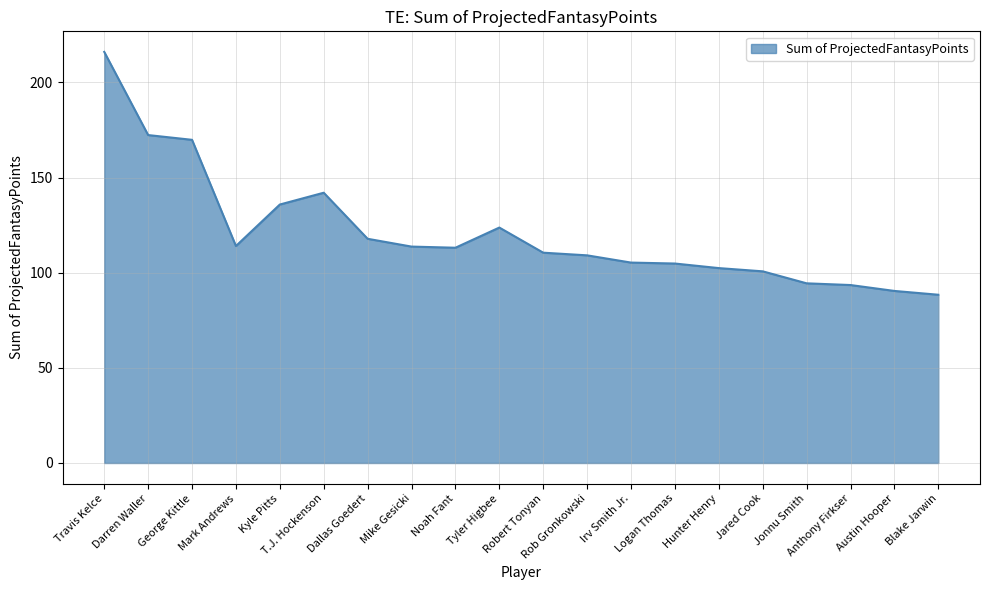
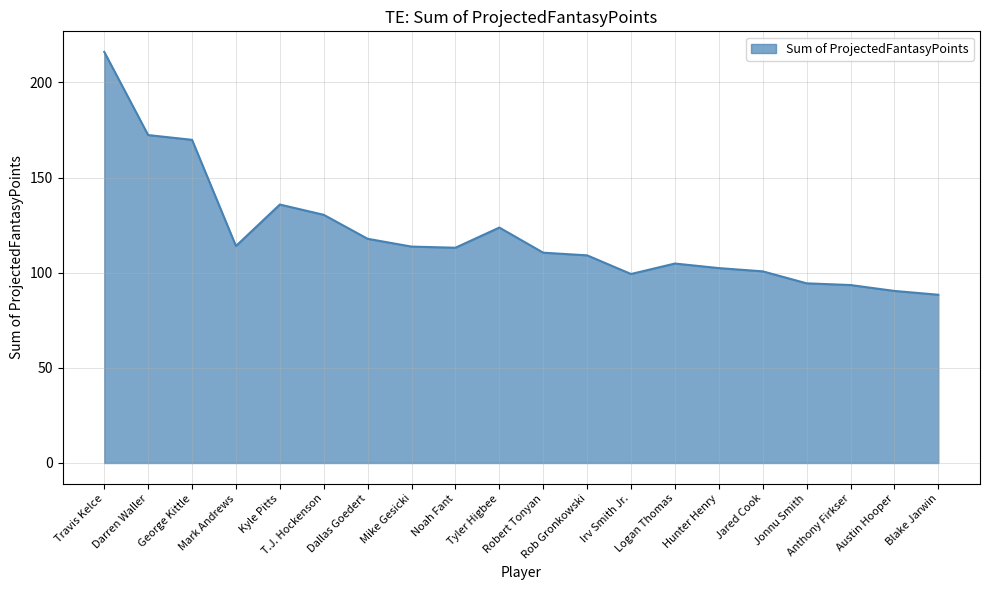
T.J. Hockenson: 142 -> 130
Irv Smith Jr.: 105 -> 99
